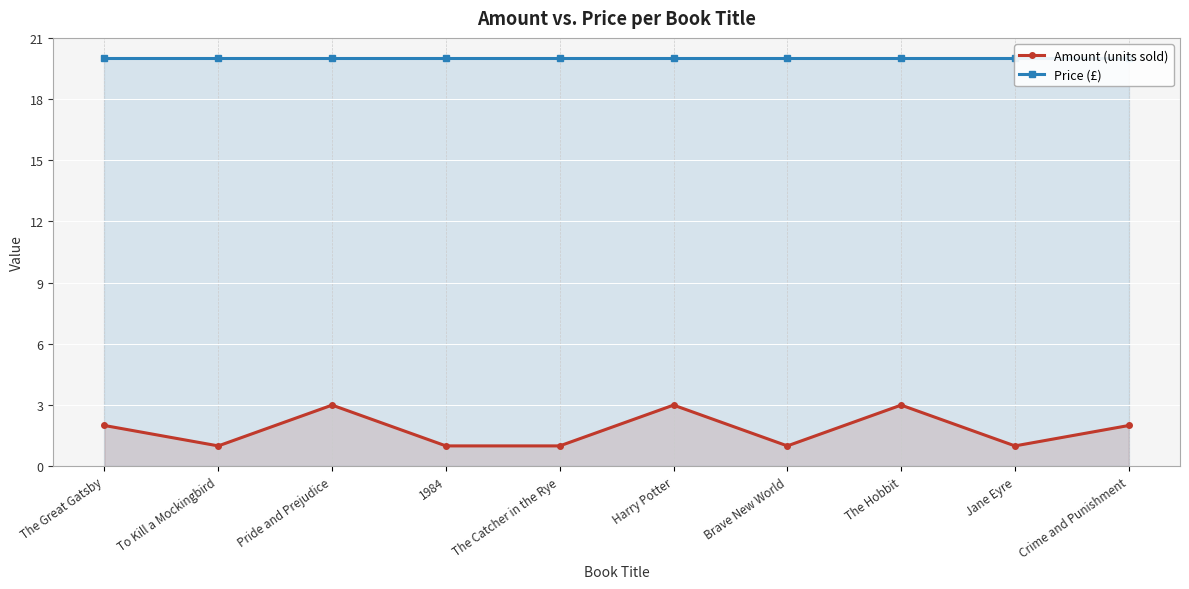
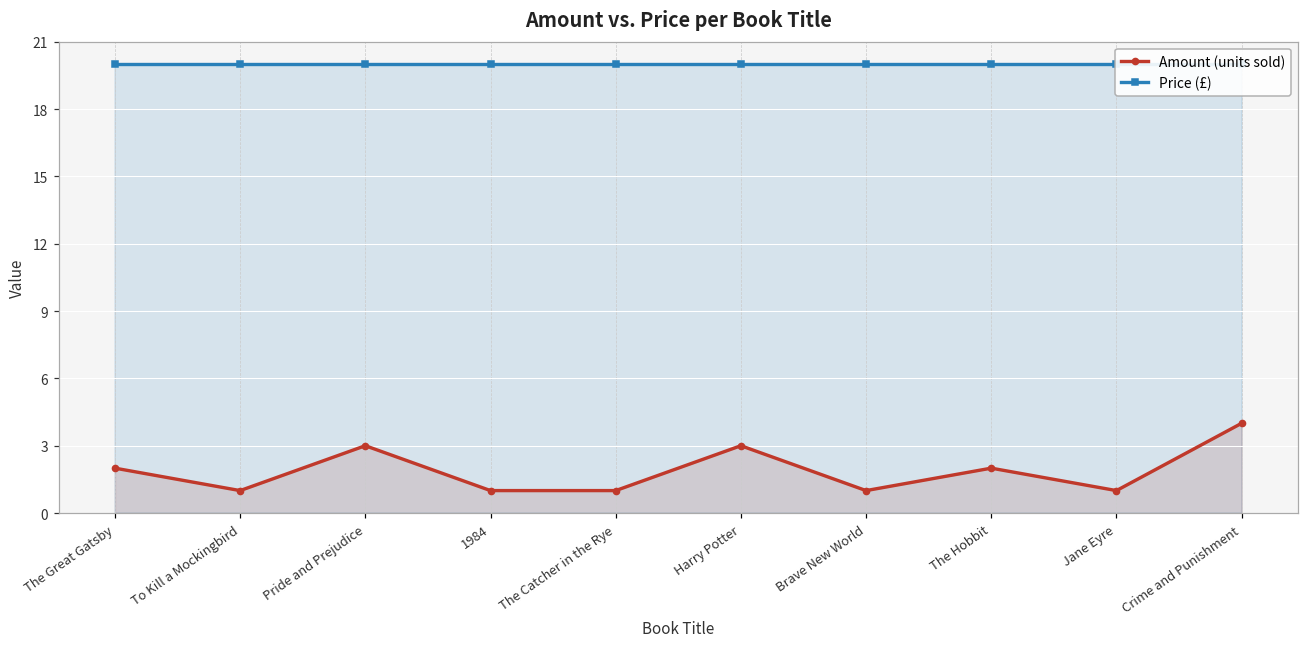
Amount (units sold), The Hobbit: 3 -> 2
Amount (units sold), Crime and Punishment: 2 -> 4
